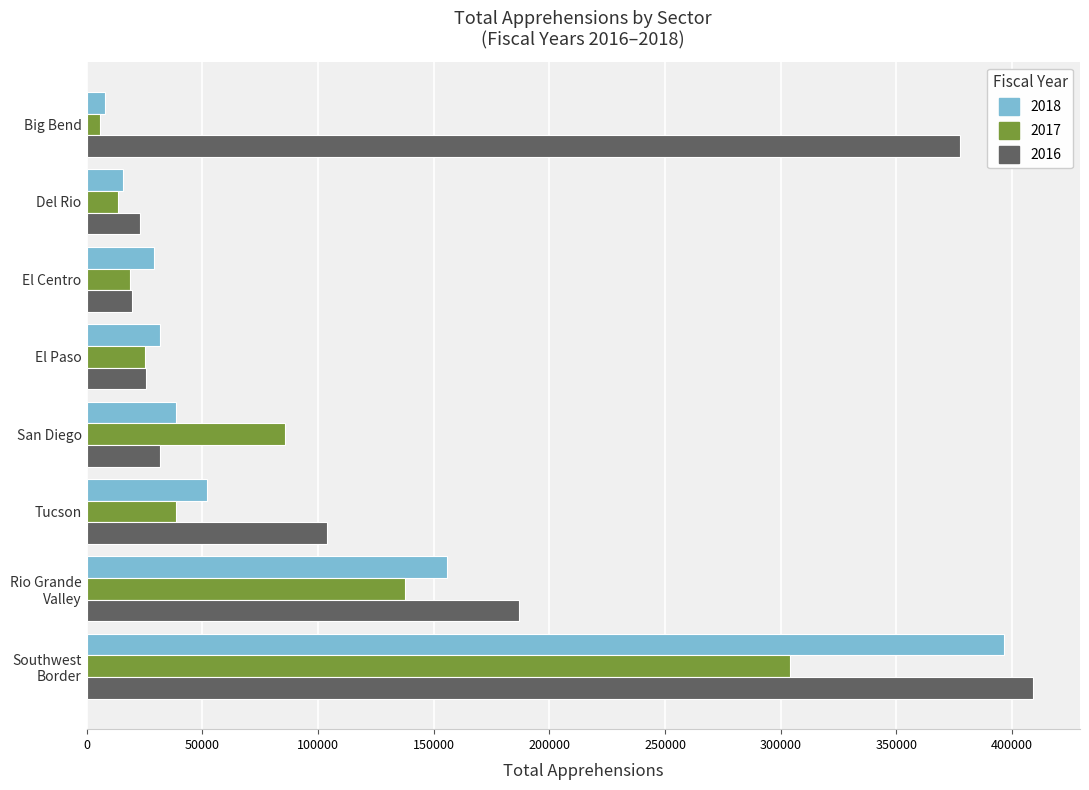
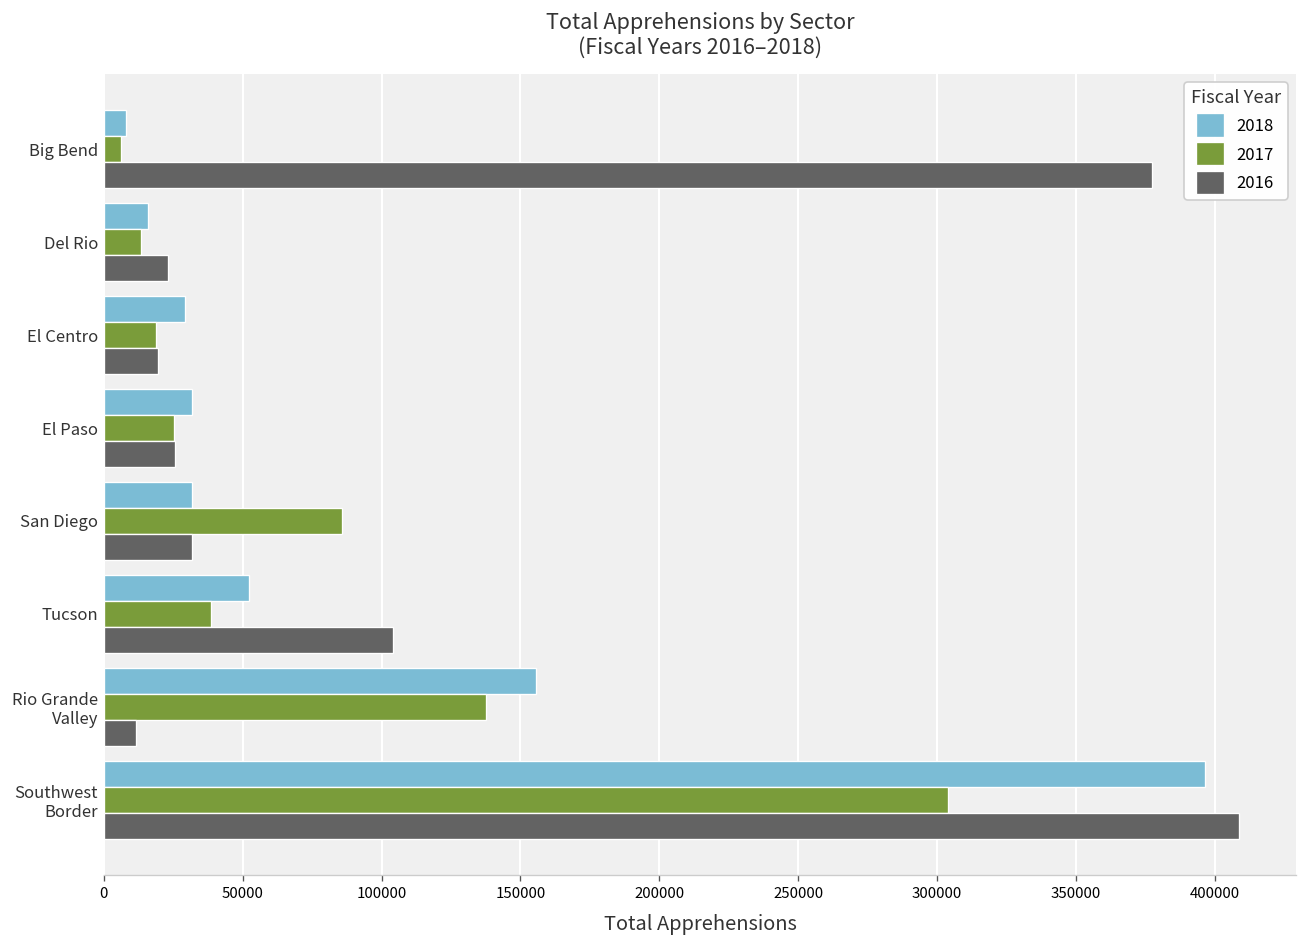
2018, San Diego: 39000 -> 32000
2016, Rio Grande Valley: 187000 -> 11000
